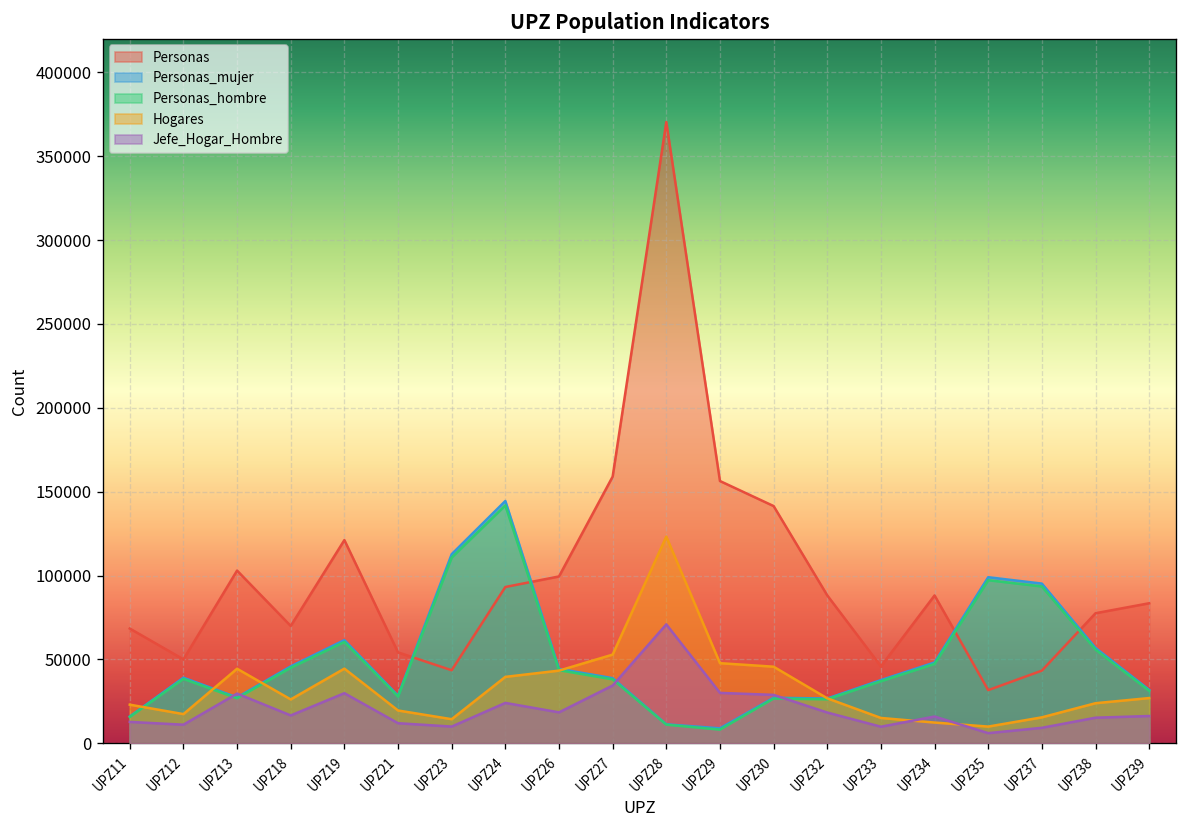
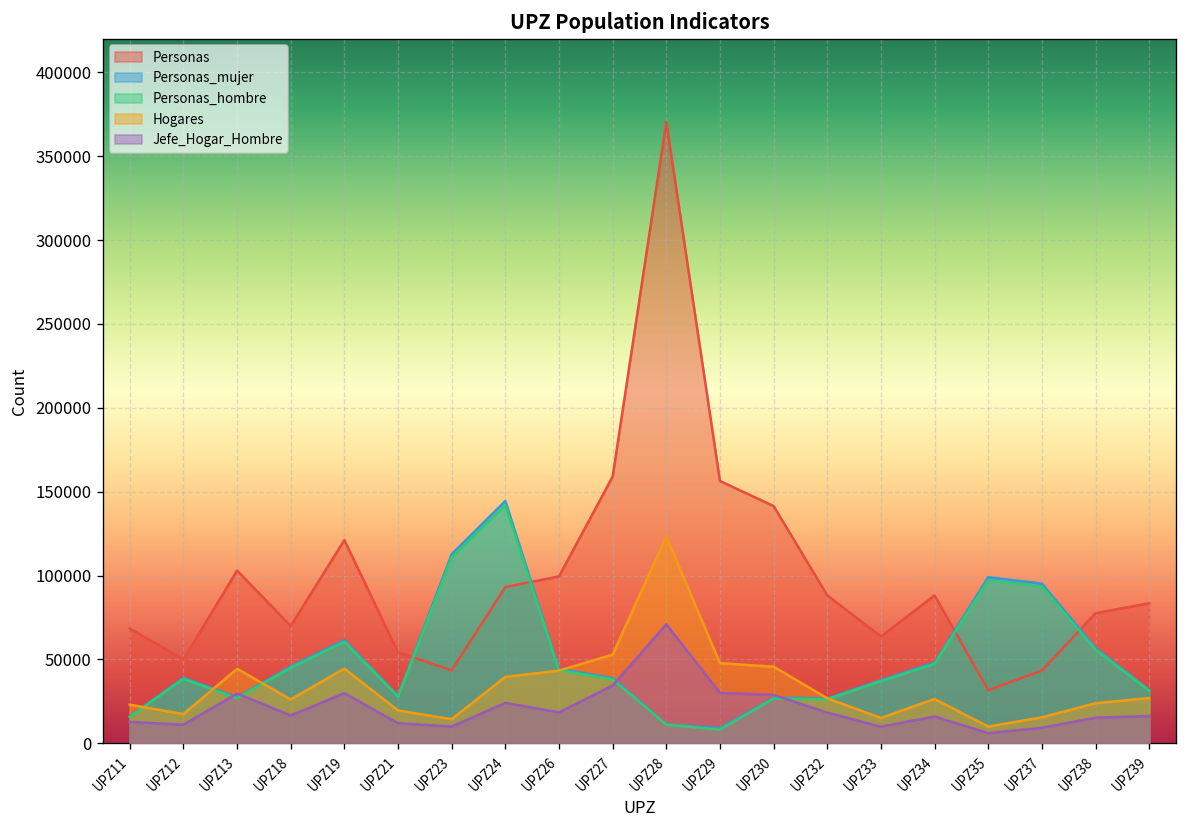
Personas, UPZ33: 46000 -> 64000
Hogares, UPZ34: 12000 -> 26000
